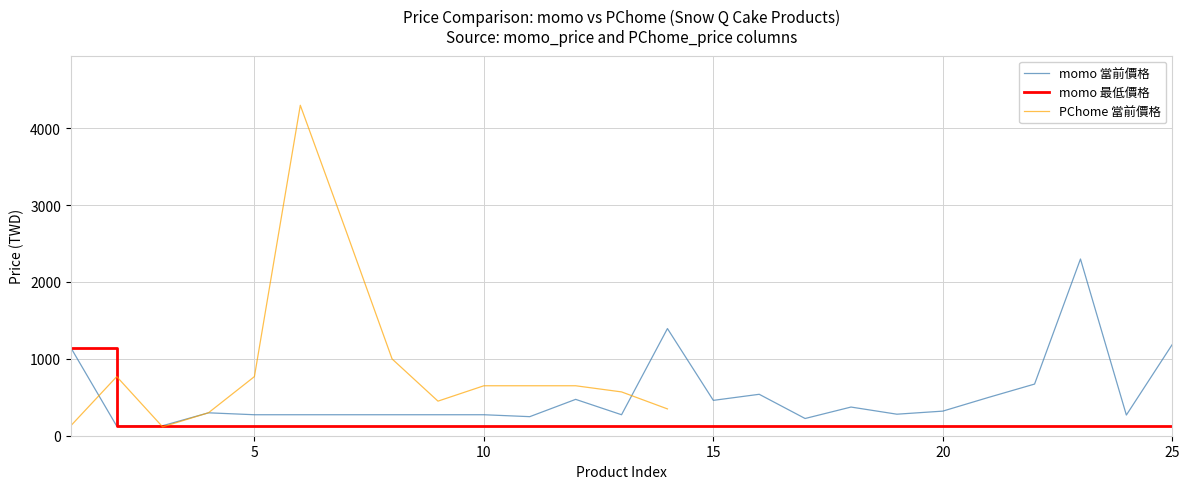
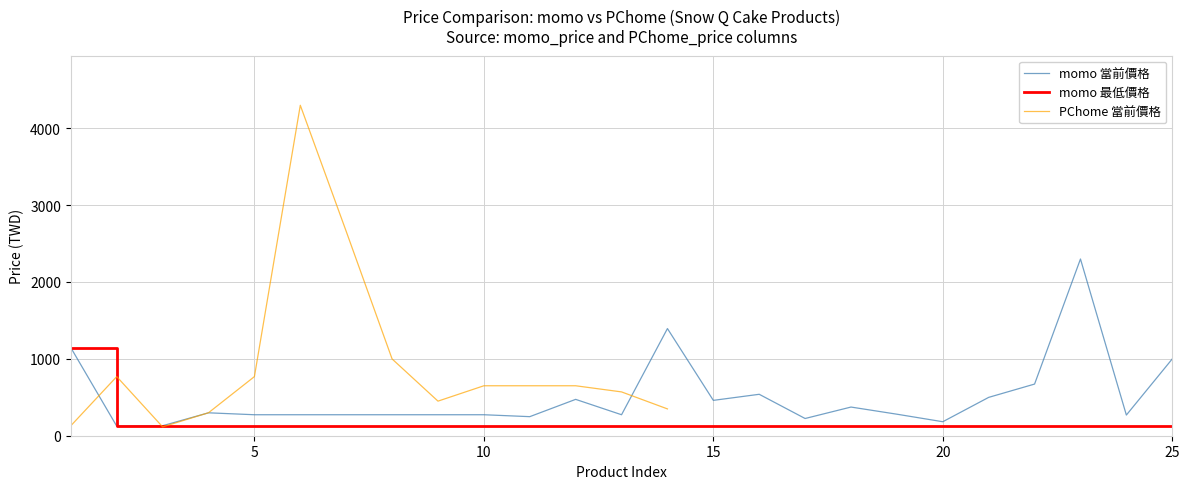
momo 當前價格, 20: 300 -> 200
momo 當前價格, 25: 1200 -> 1000
